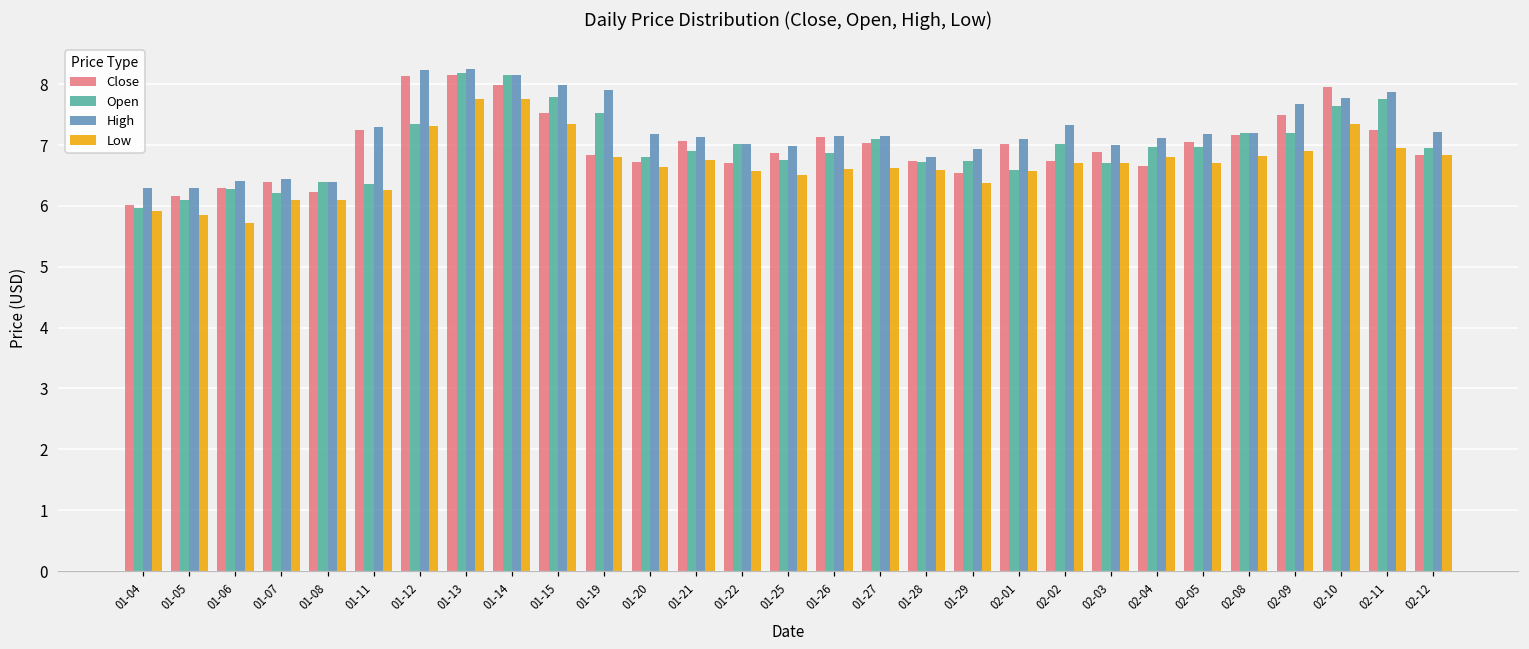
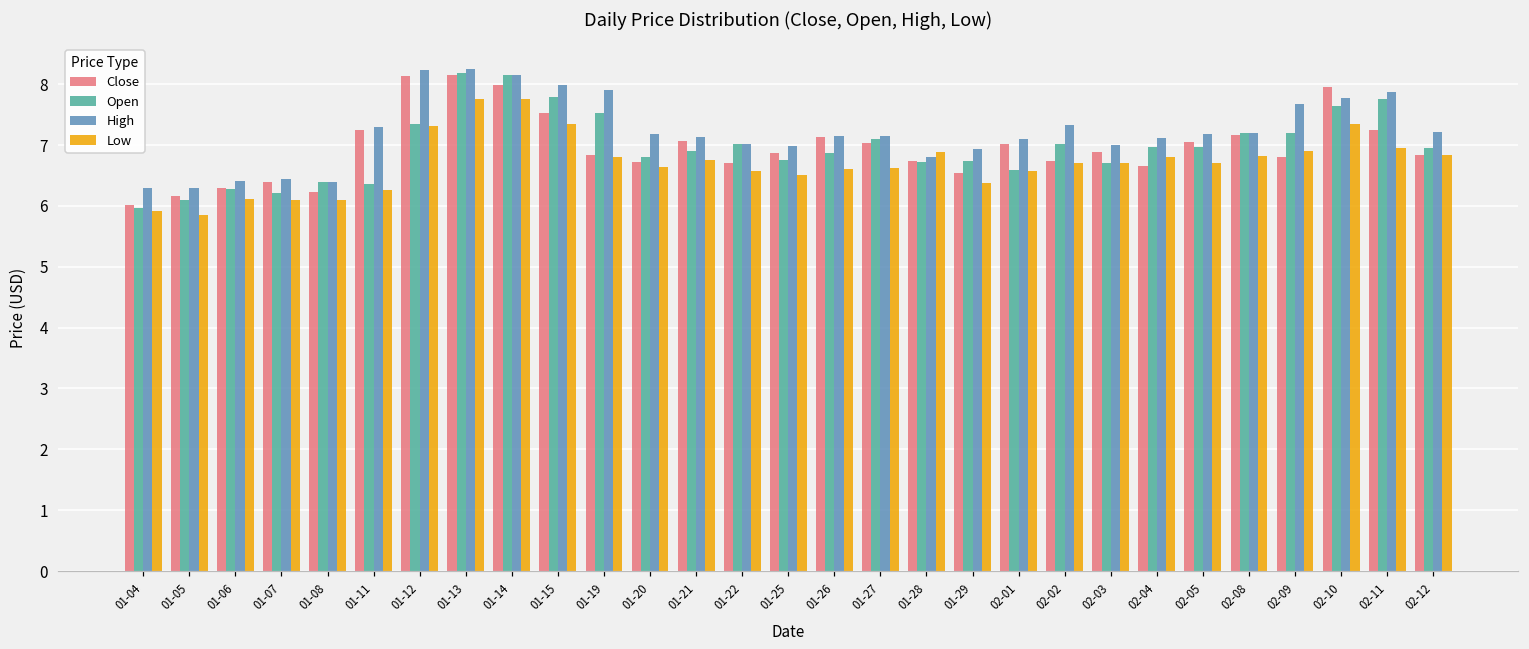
Low, 01-06: 5.7 -> 6.1
Low, 01-28: 6.6 -> 6.9
Close, 02-09: 7.5 -> 6.8
